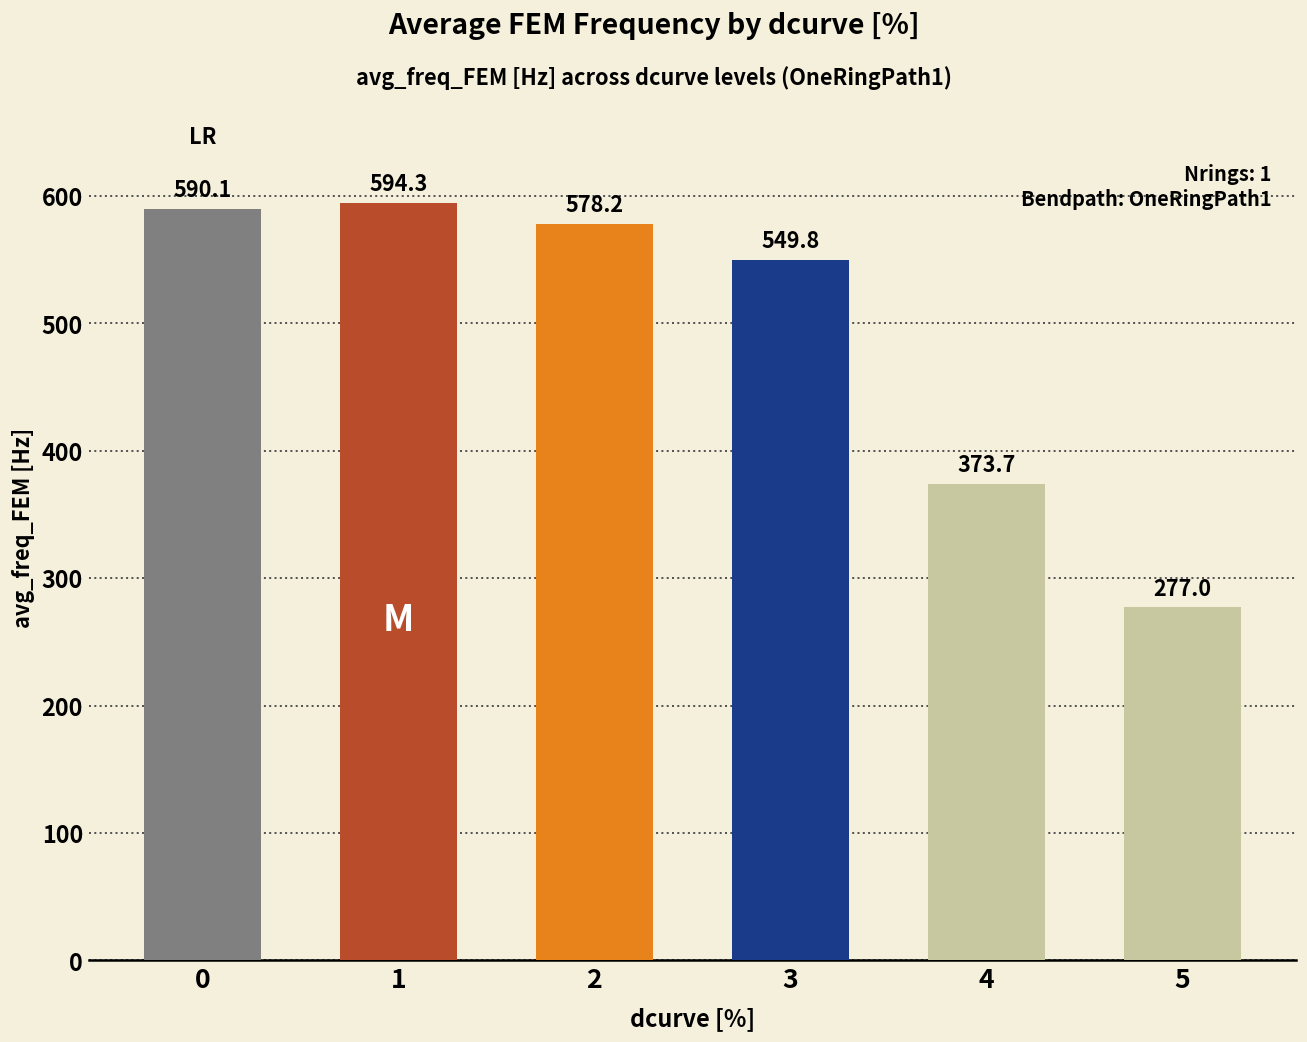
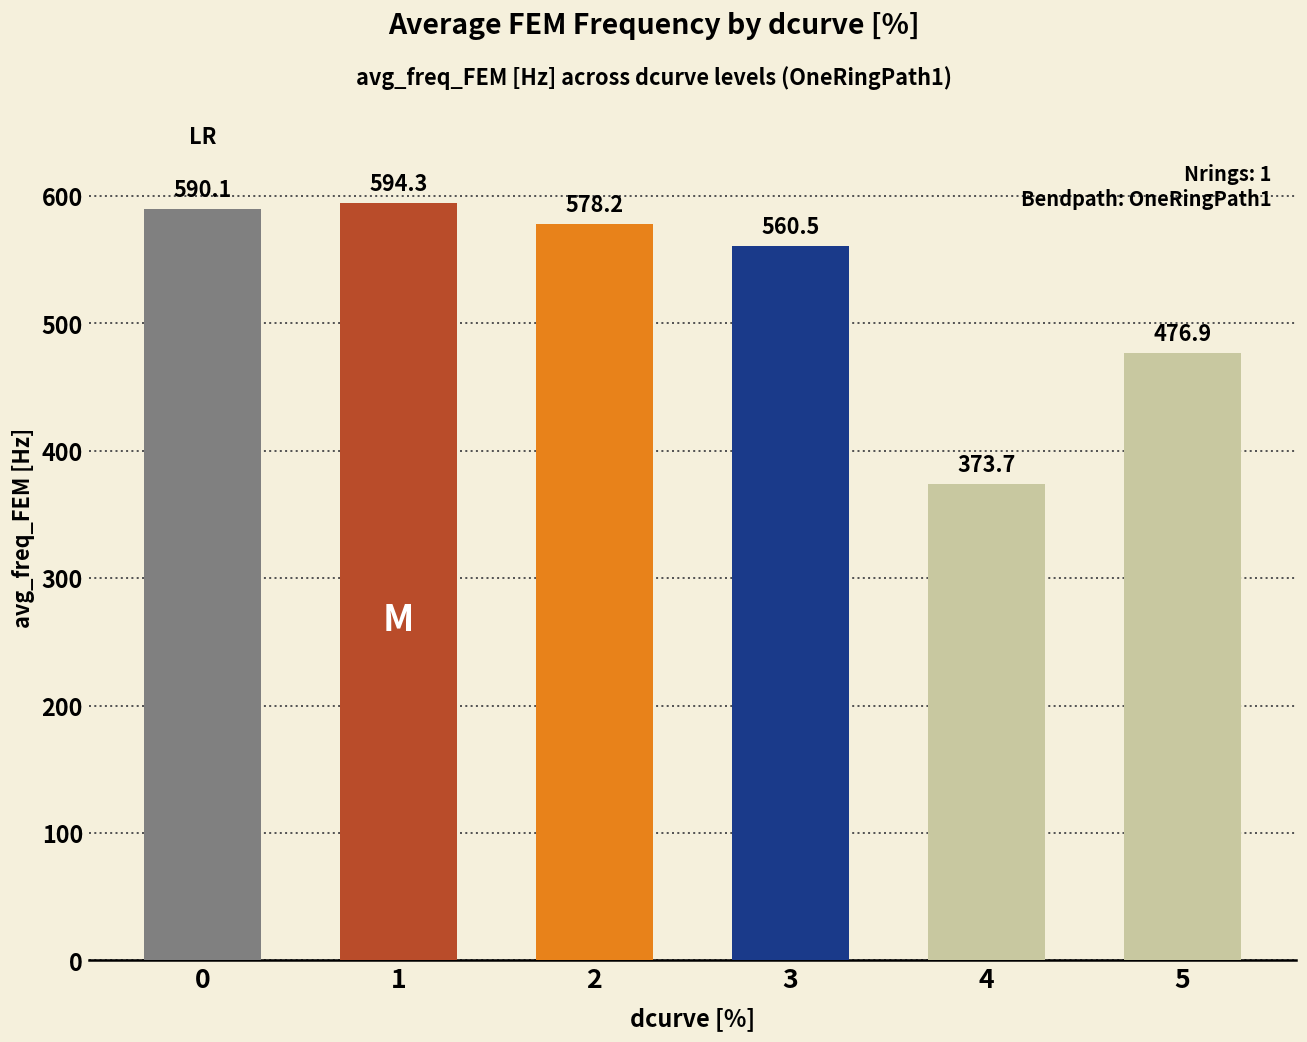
3: 549.8 -> 560.5
5: 277.0 -> 476.9
